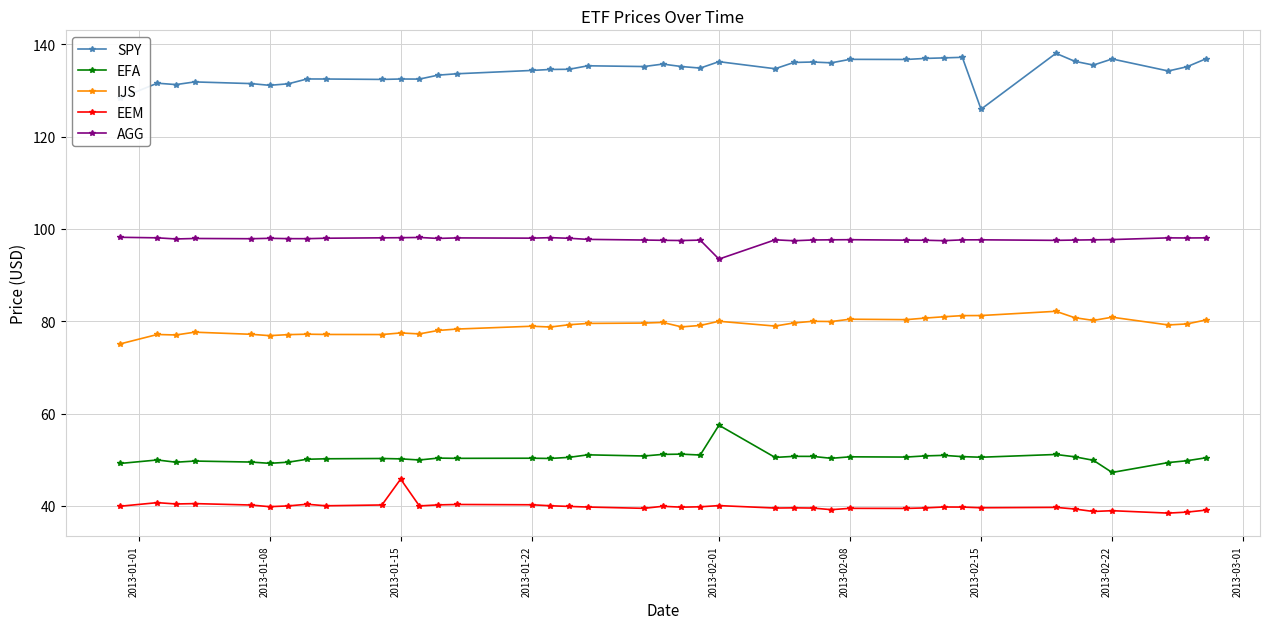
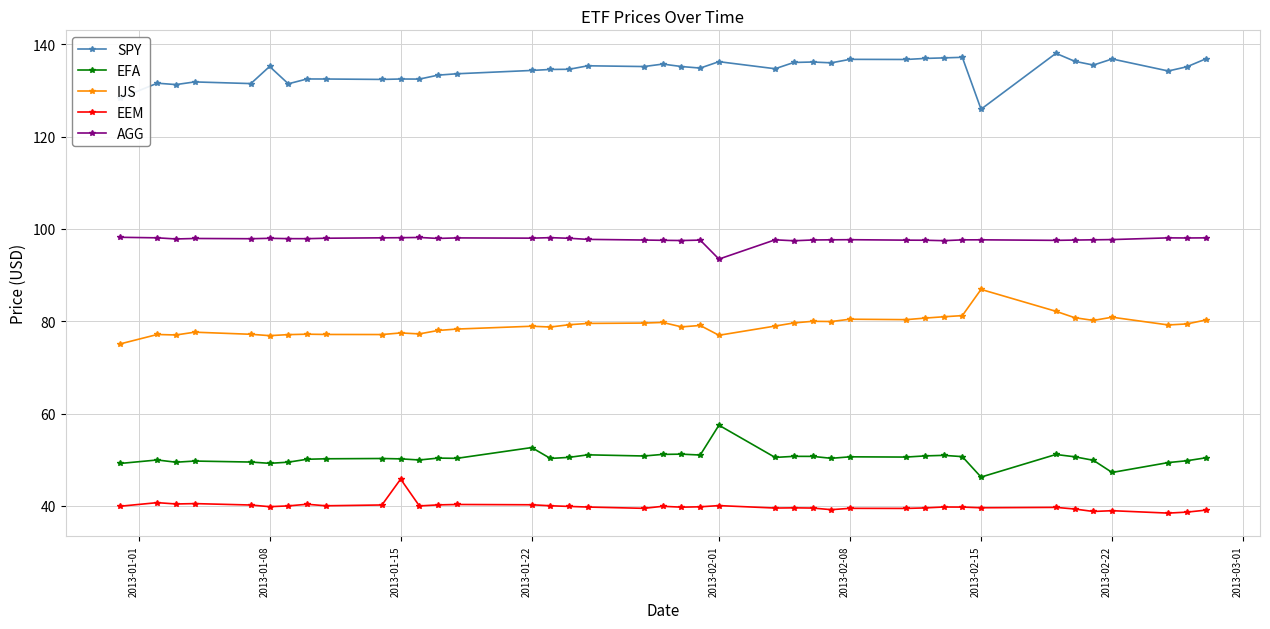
SPY, 2013-01-08: 131 -> 135
EFA, 2013-01-22: 50 -> 53
IJS, 2013-02-01: 80 -> 77
EFA, 2013-02-15: 51 -> 46
IJS, 2013-02-15: 81 -> 87
